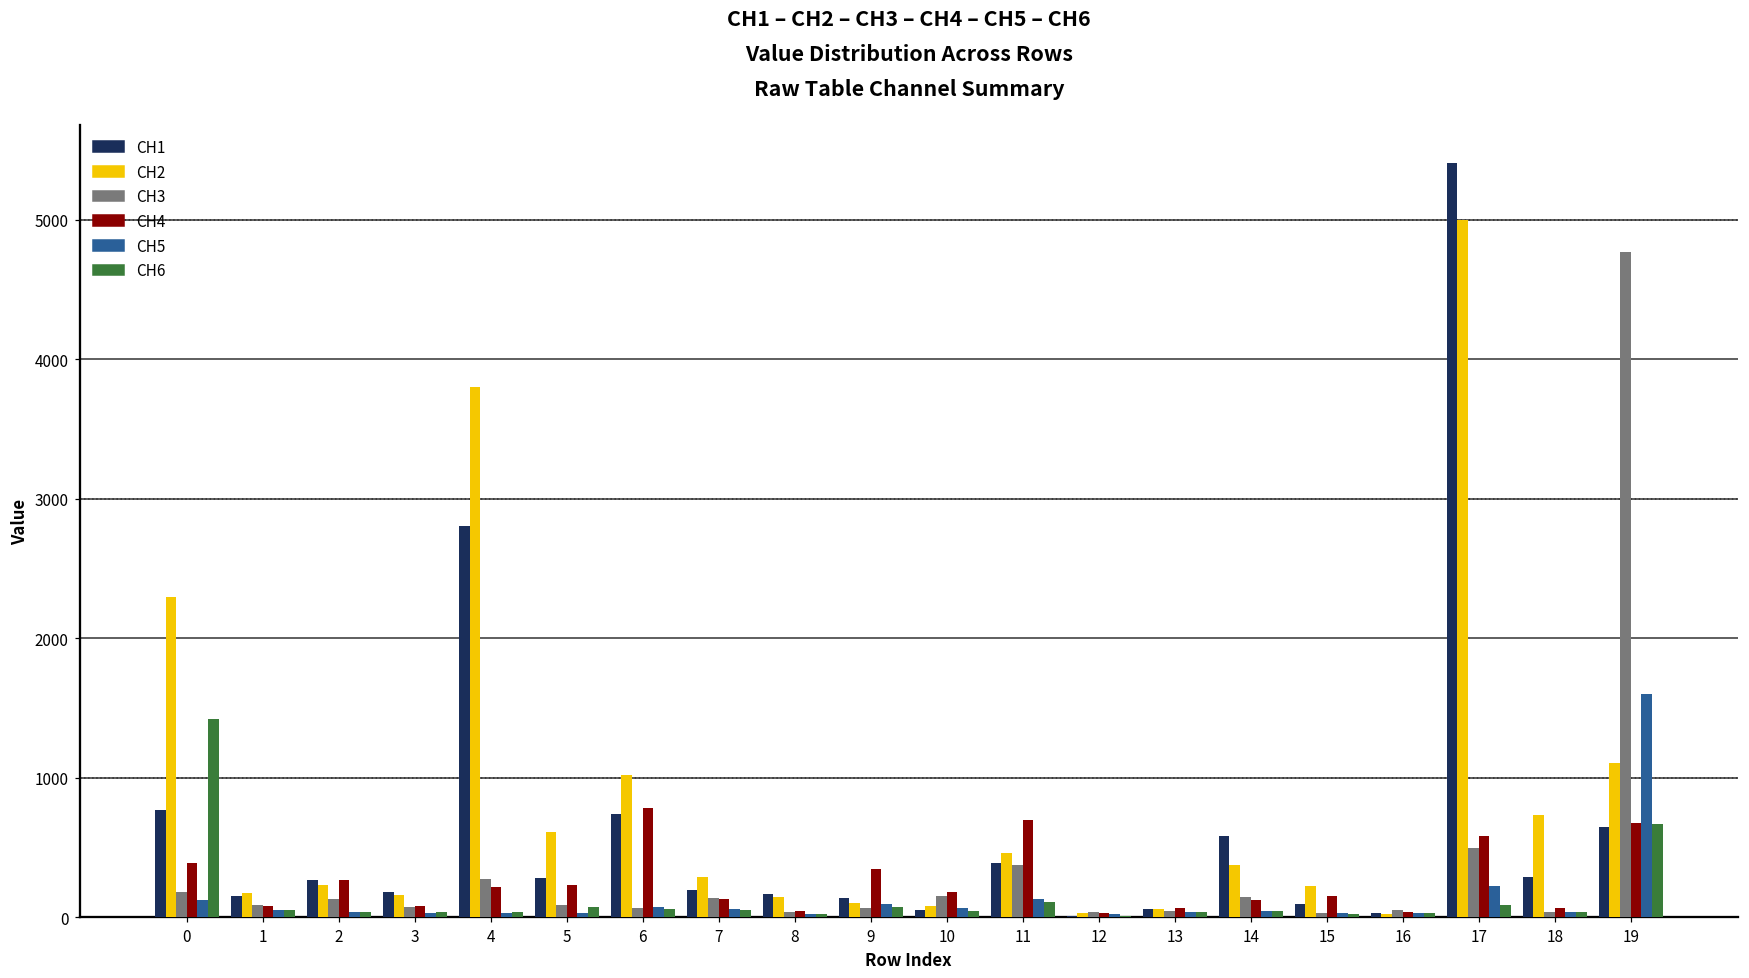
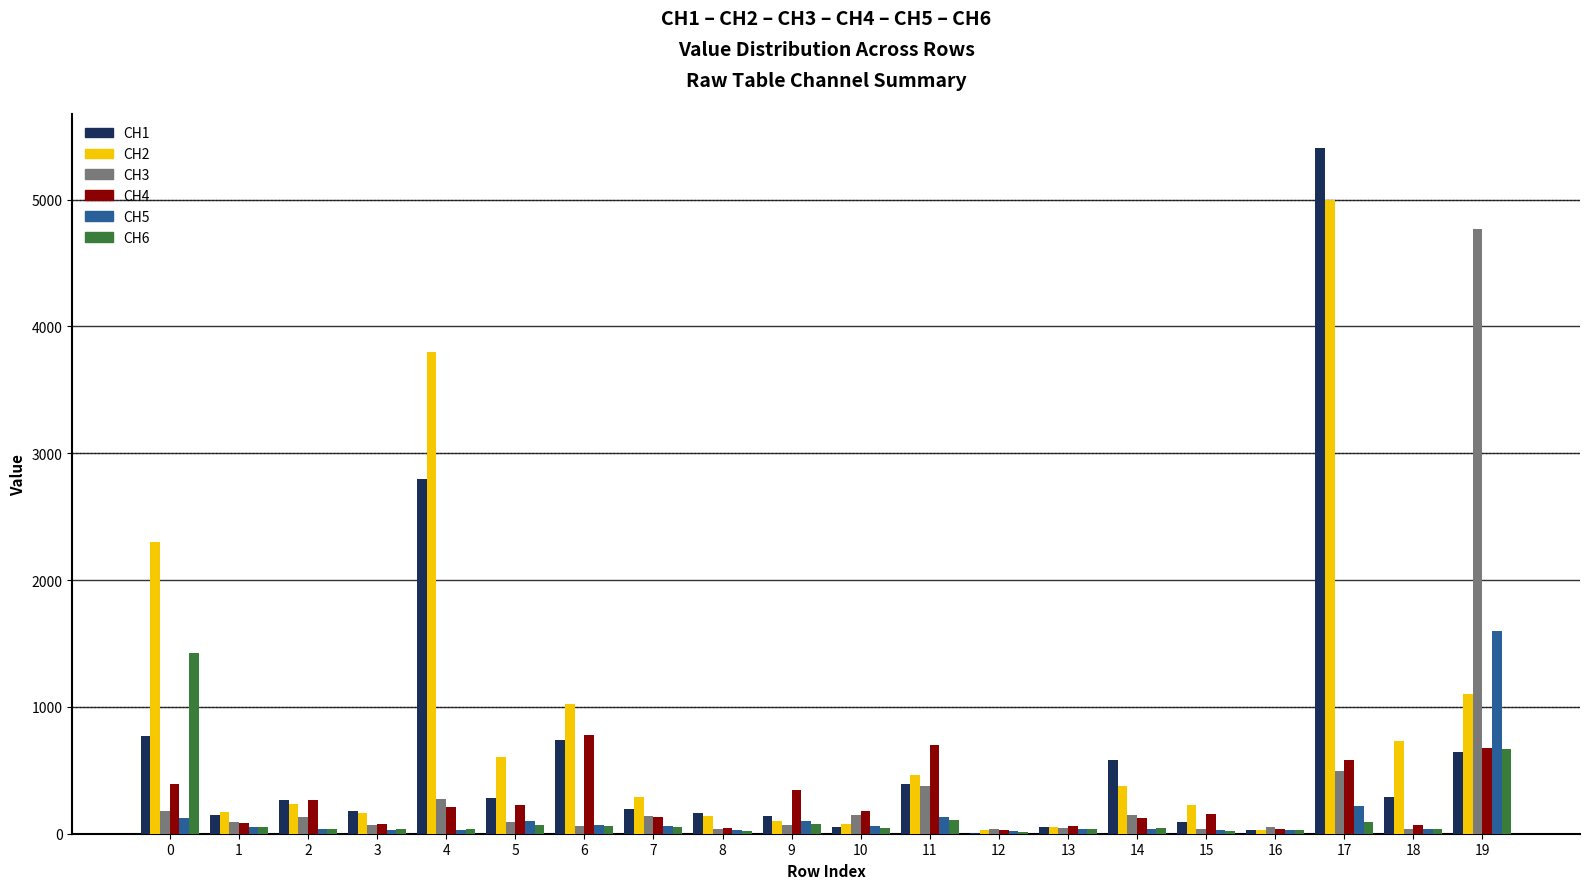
CH5, 5: 30 -> 100
